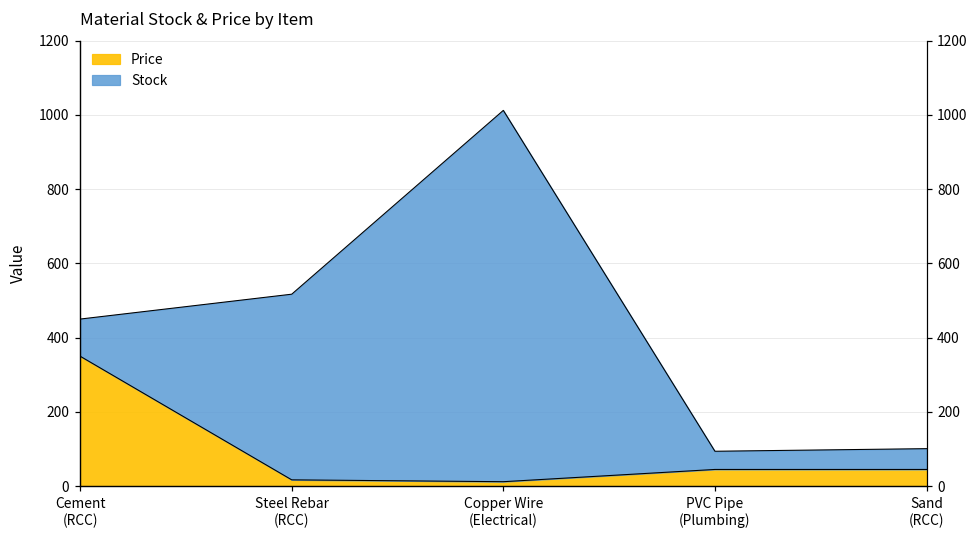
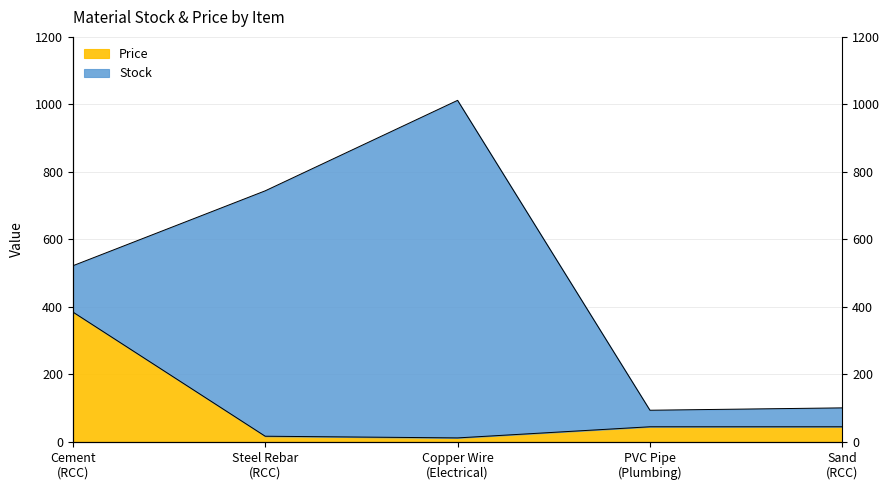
Price, Cement (RCC): 350 -> 390
Stock, Cement (RCC): 100 -> 140
Stock, Steel Rebar (RCC): 500 -> 730
